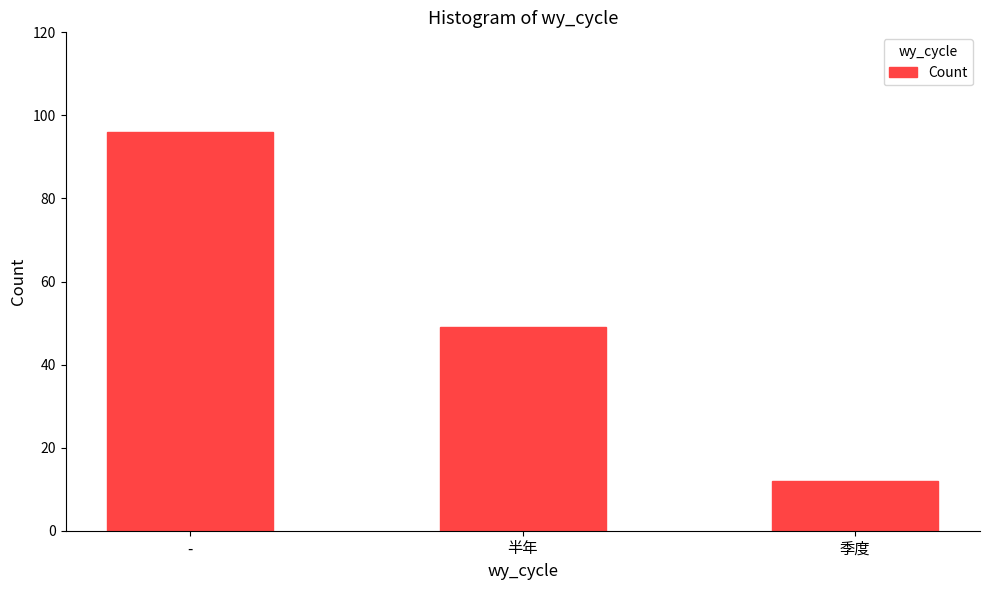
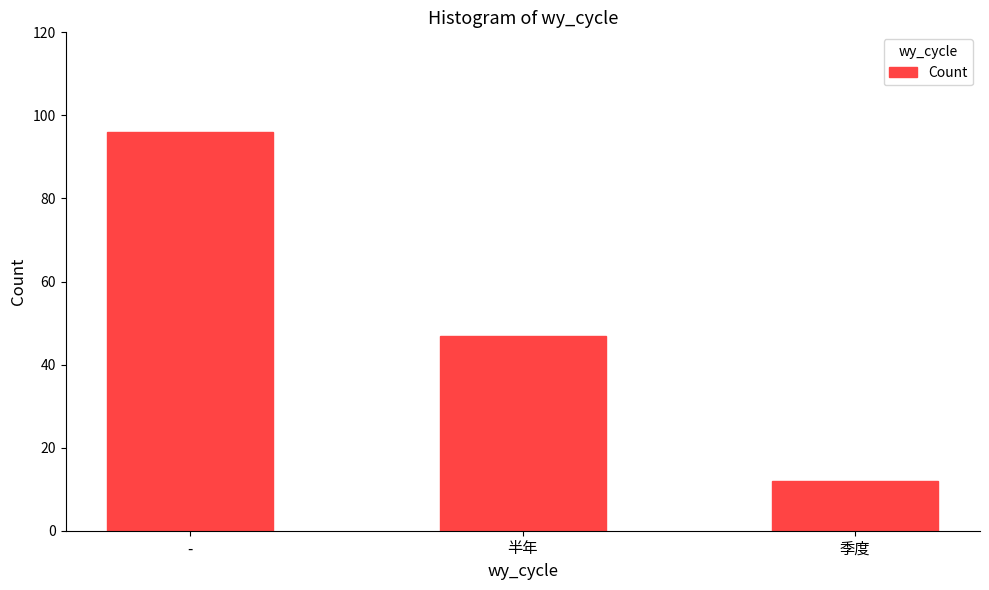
半年: 49 -> 47
